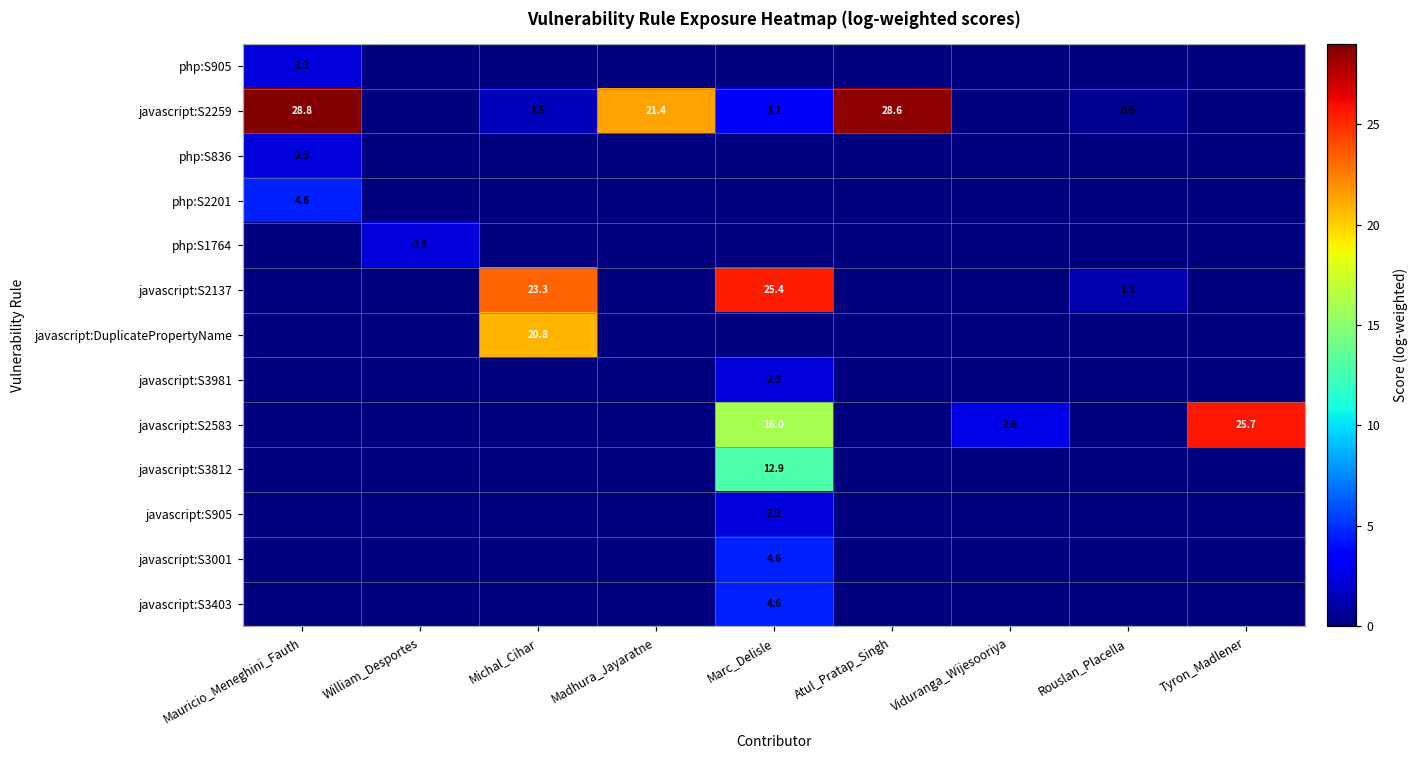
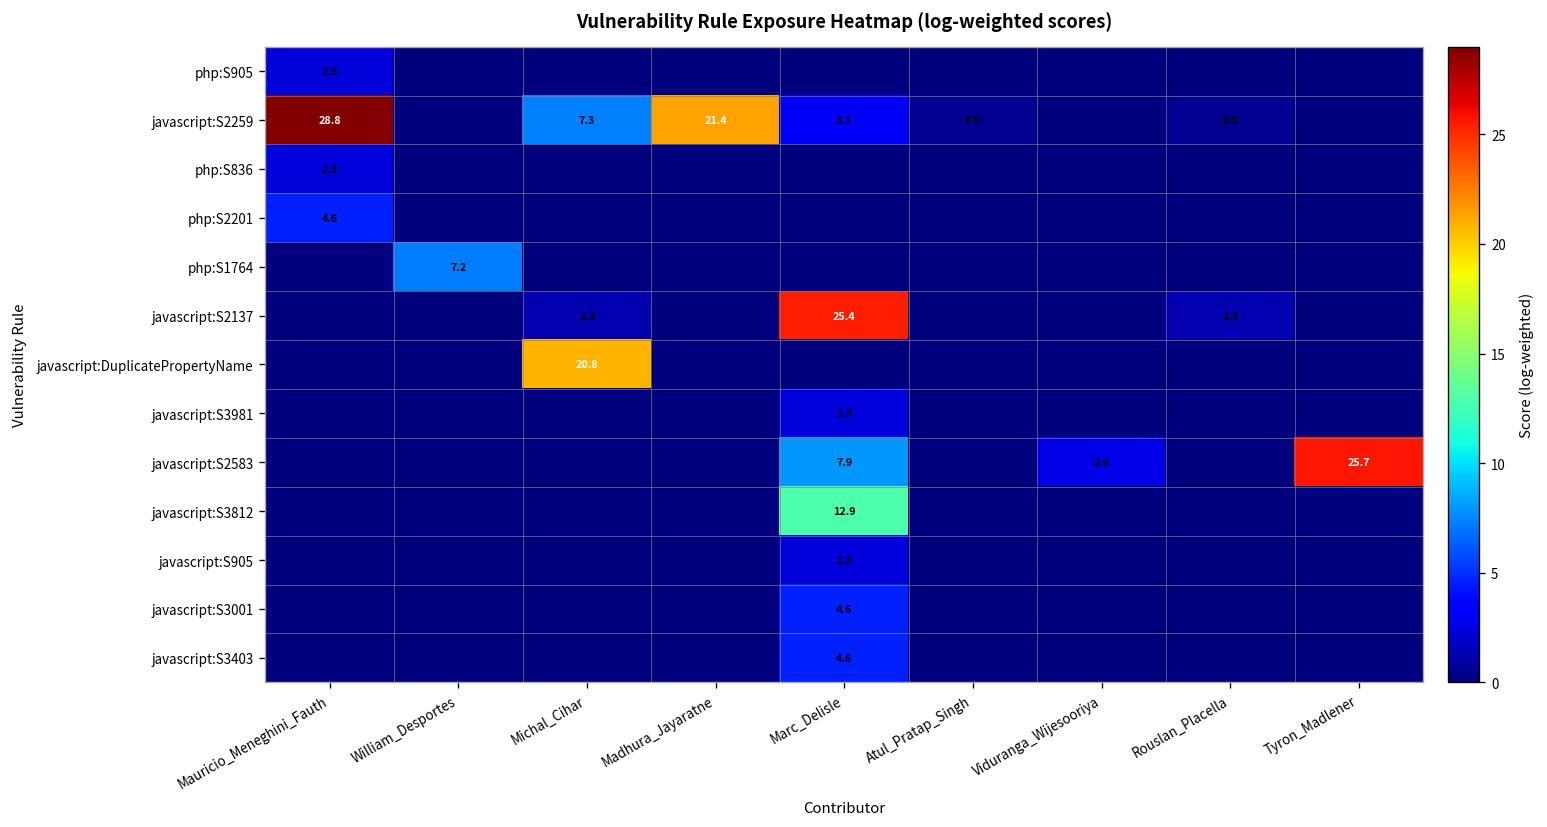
javascript:S2259, Michal_Cihar: 1.5 -> 7.3
javascript:S2259, Atul_Pratap_Singh: 28.6 -> 0.5
php:S1764, William_Desportes: 2.3 -> 7.2
javascript:S2137, Michal_Cihar: 23.3 -> 1.3
javascript:S2583, Marc_Delisle: 16.0 -> 7.9
